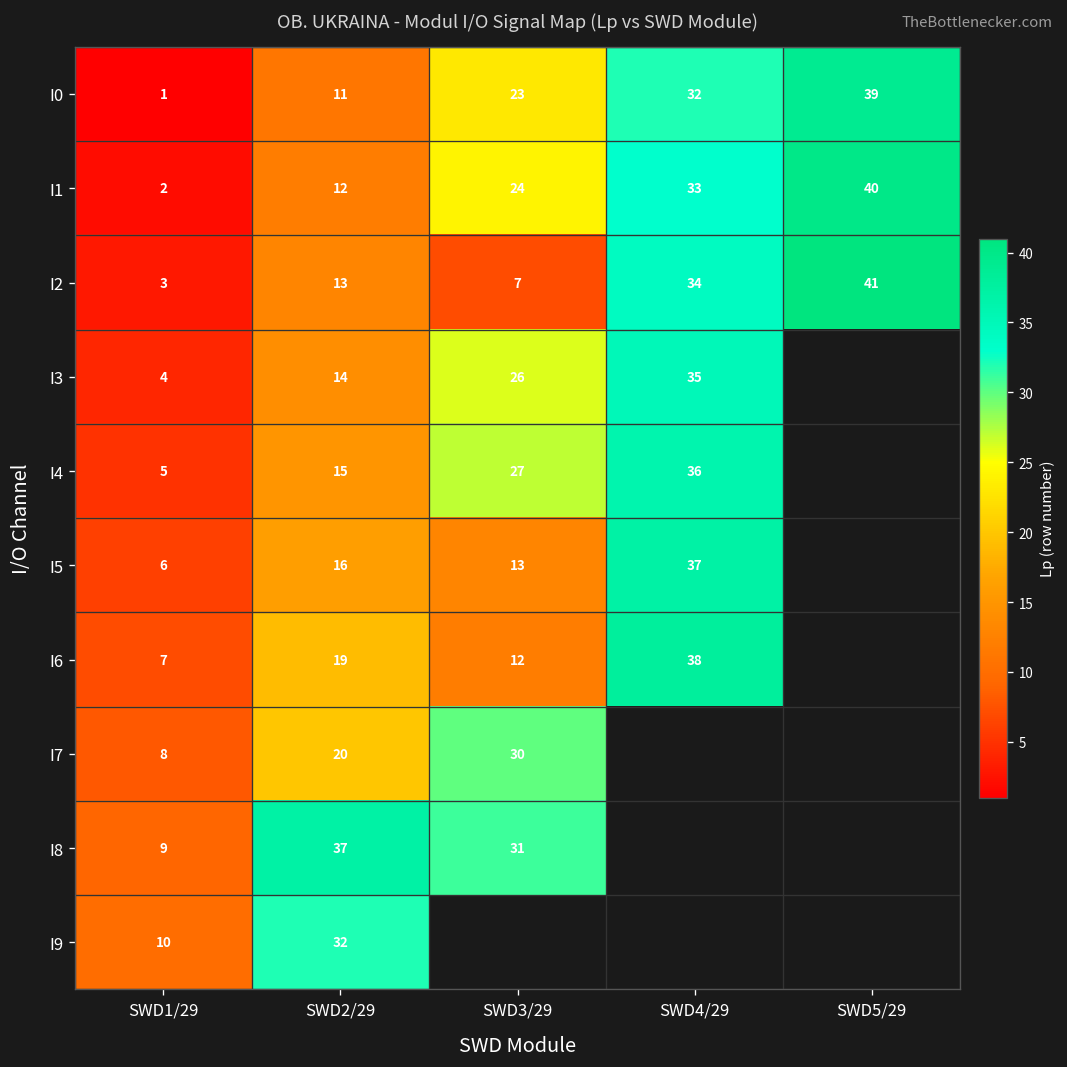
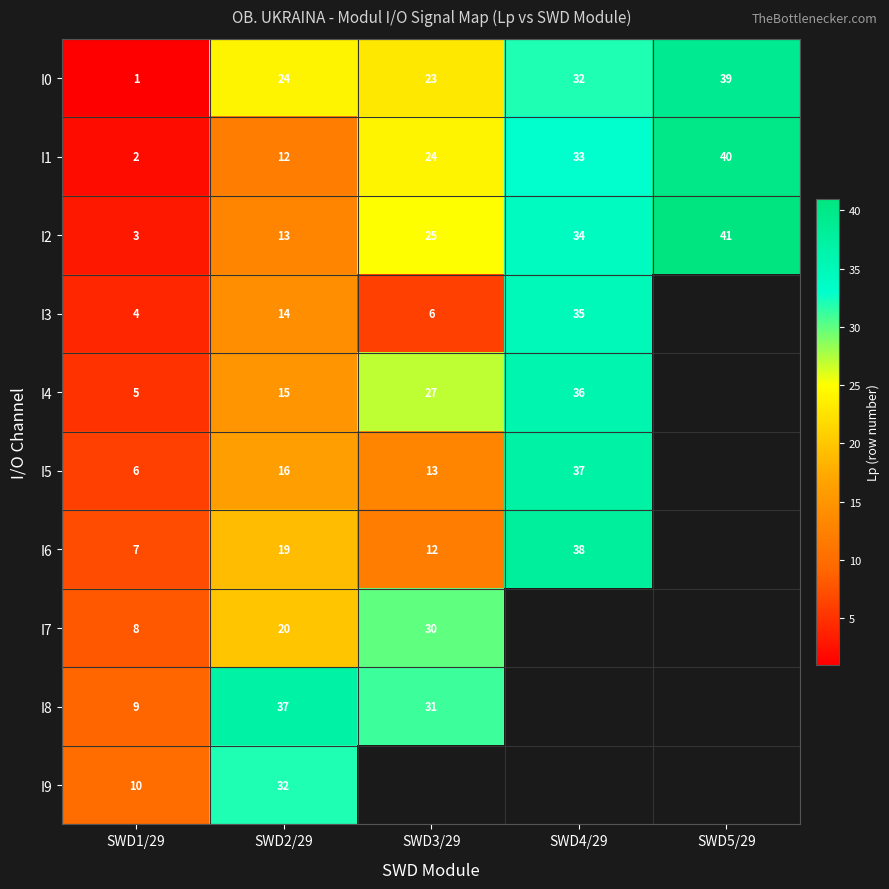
I0, SWD2/29: 11 -> 24
I2, SWD3/29: 7 -> 25
I3, SWD3/29: 26 -> 6
